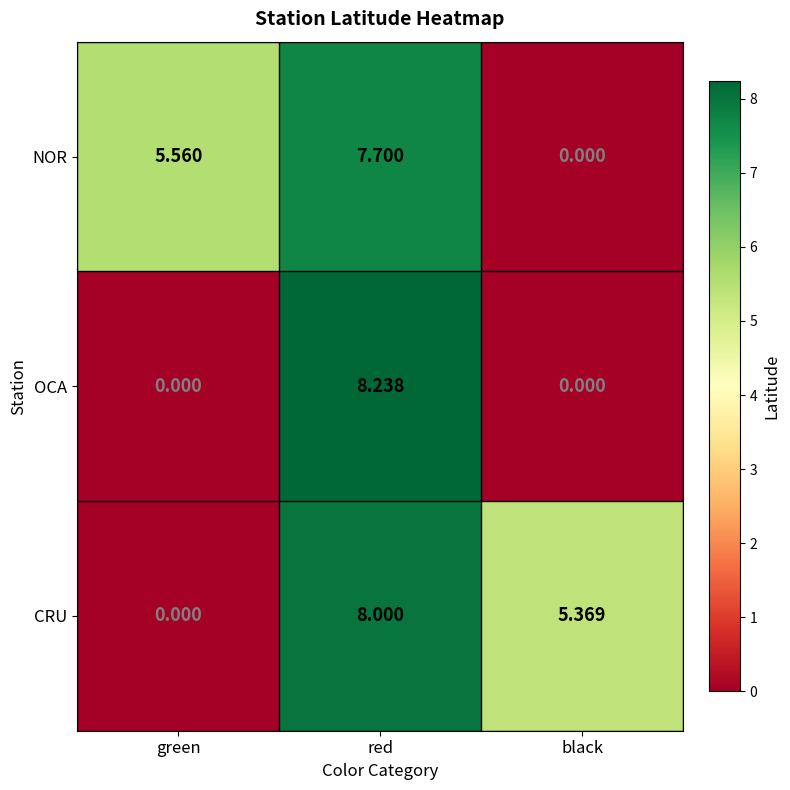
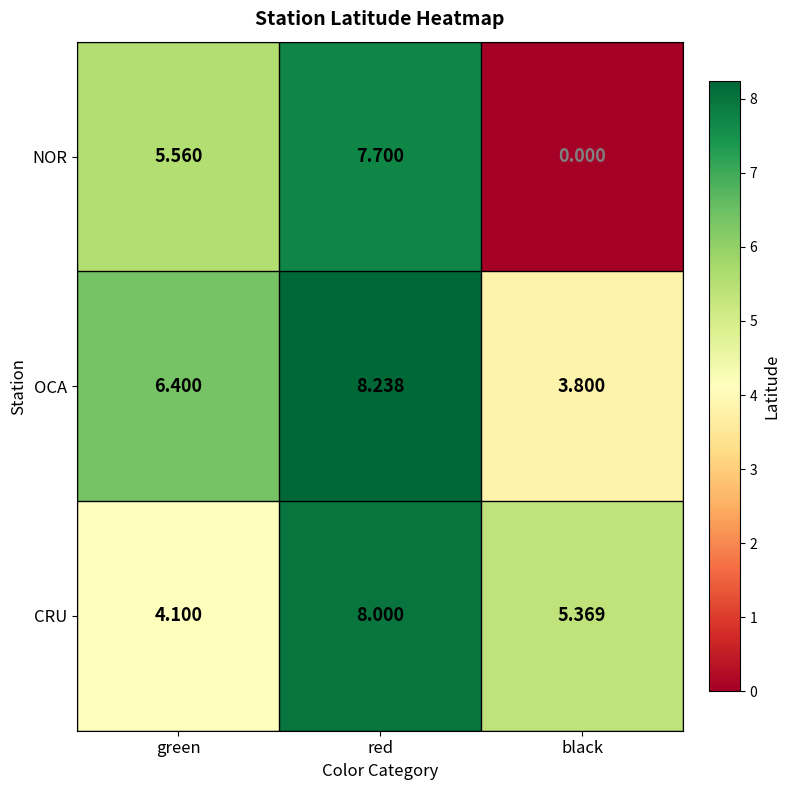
OCA, green: 0.000 -> 6.400
OCA, black: 0.000 -> 3.800
CRU, green: 0.000 -> 4.100
